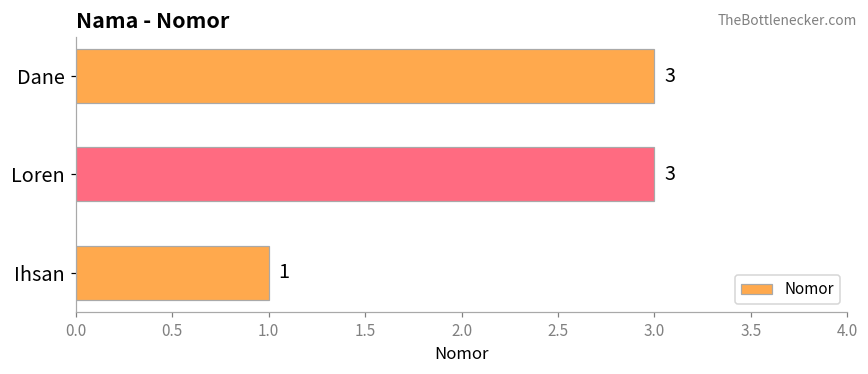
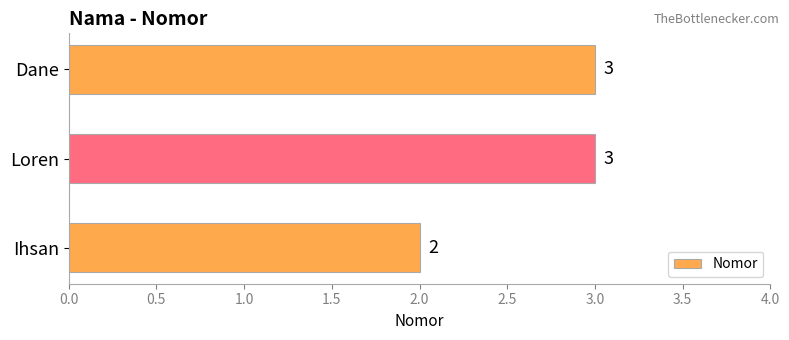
Ihsan: 1 -> 2
